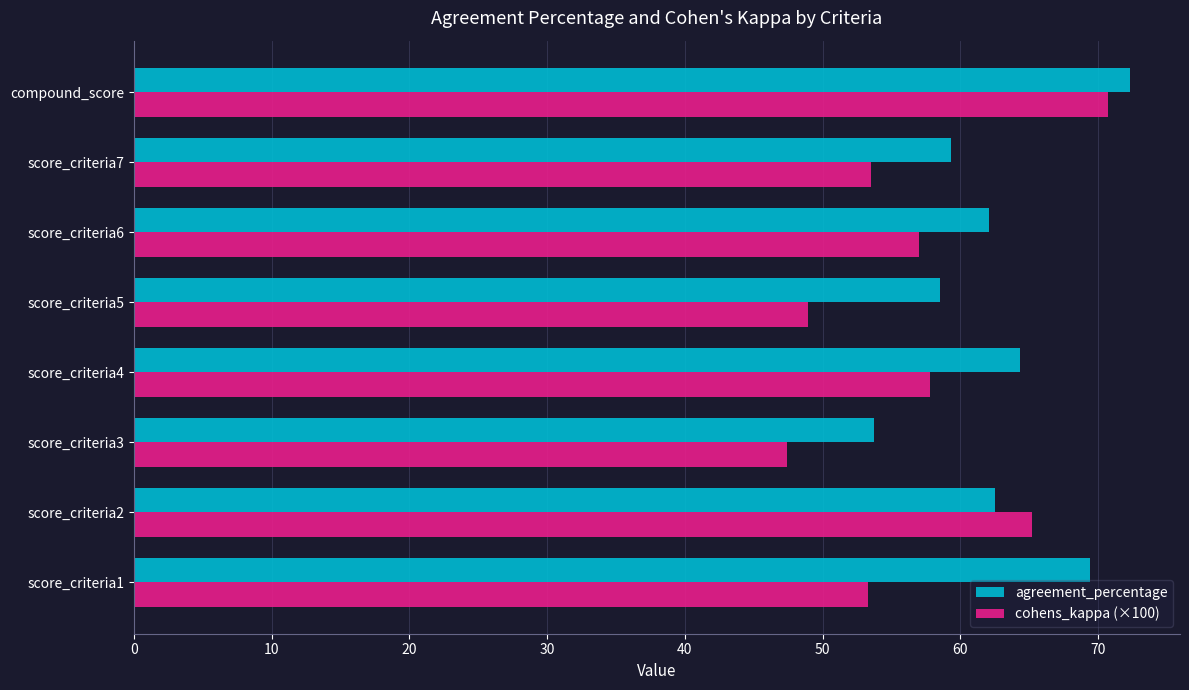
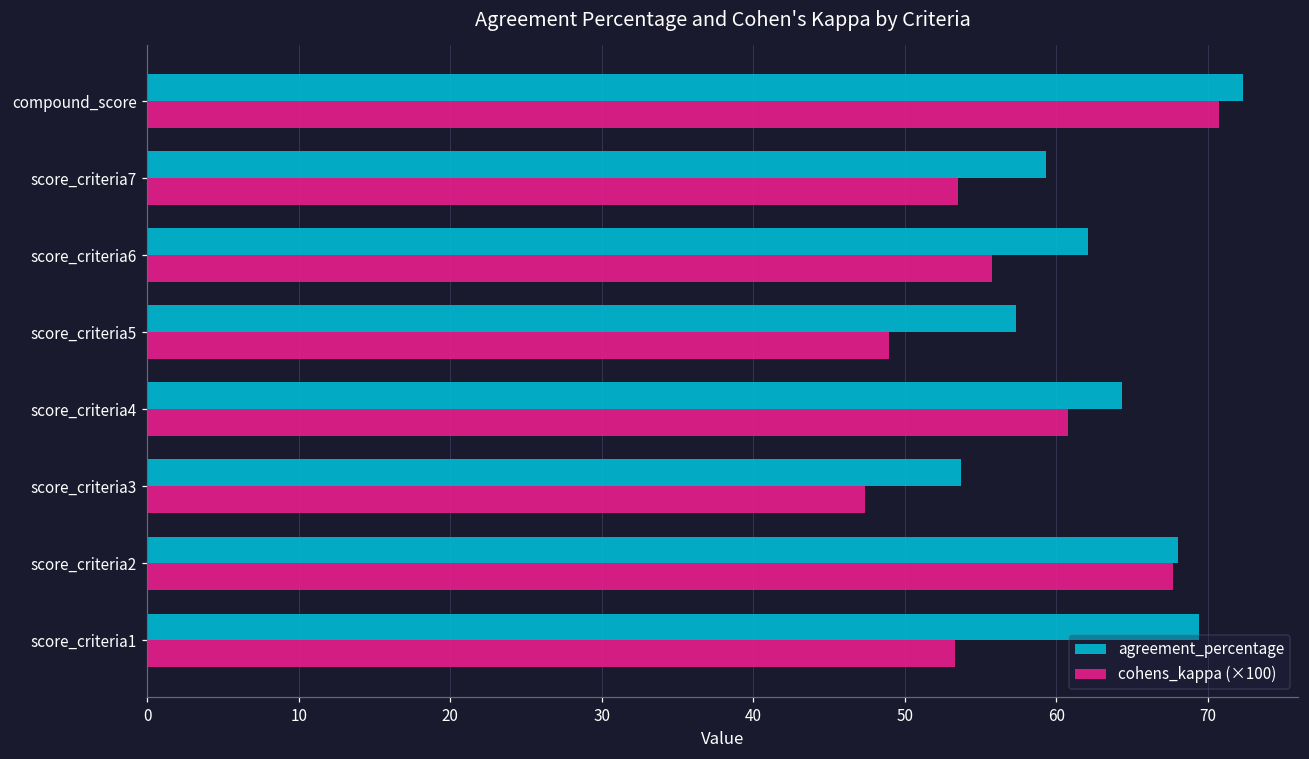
cohens_kappa (×100), score_criteria6: 57.0 -> 55.7
agreement_percentage, score_criteria5: 58.6 -> 57.3
cohens_kappa (×100), score_criteria4: 57.8 -> 60.8
agreement_percentage, score_criteria2: 62.5 -> 68.0
cohens_kappa (×100), score_criteria2: 65.2 -> 67.7
